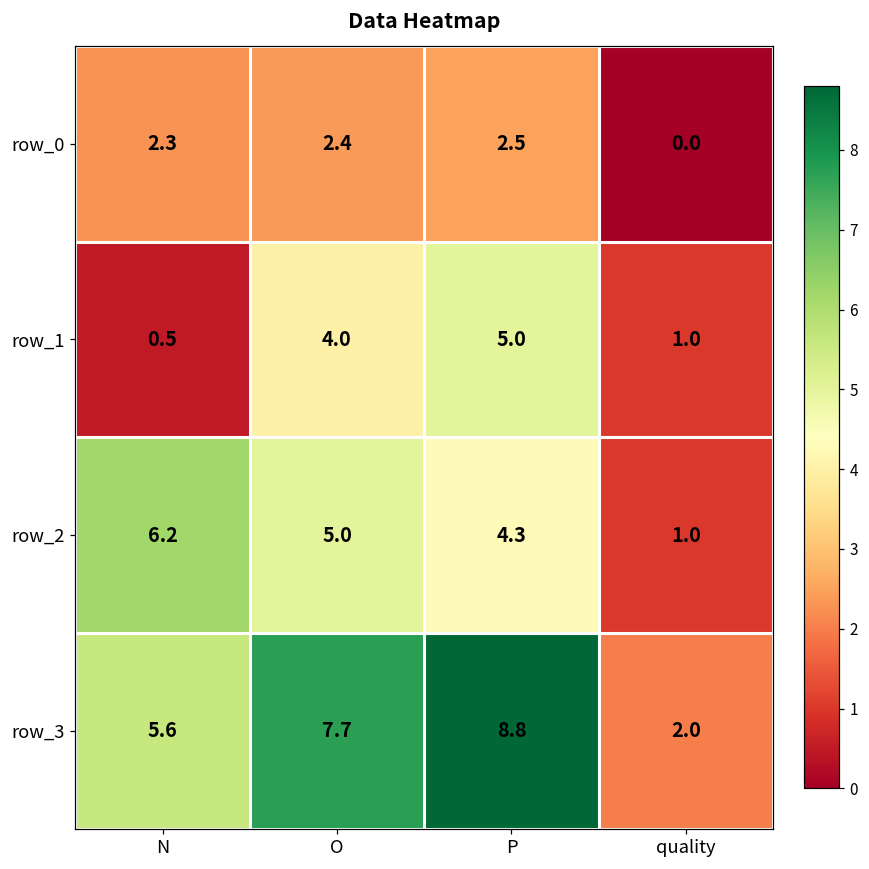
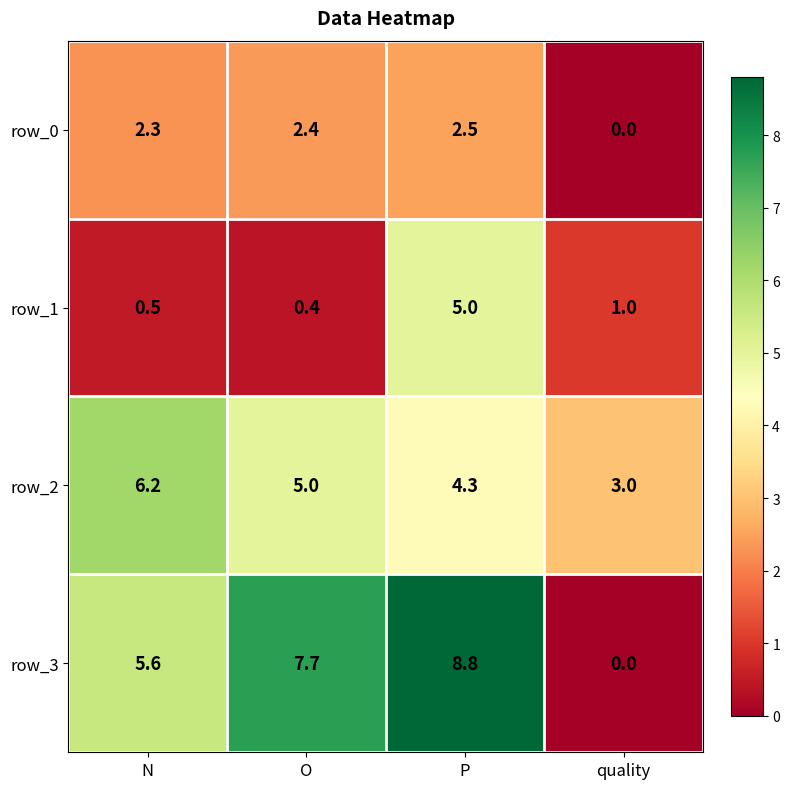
row_1, O: 4.0 -> 0.4
row_2, quality: 1.0 -> 3.0
row_3, quality: 2.0 -> 0.0
